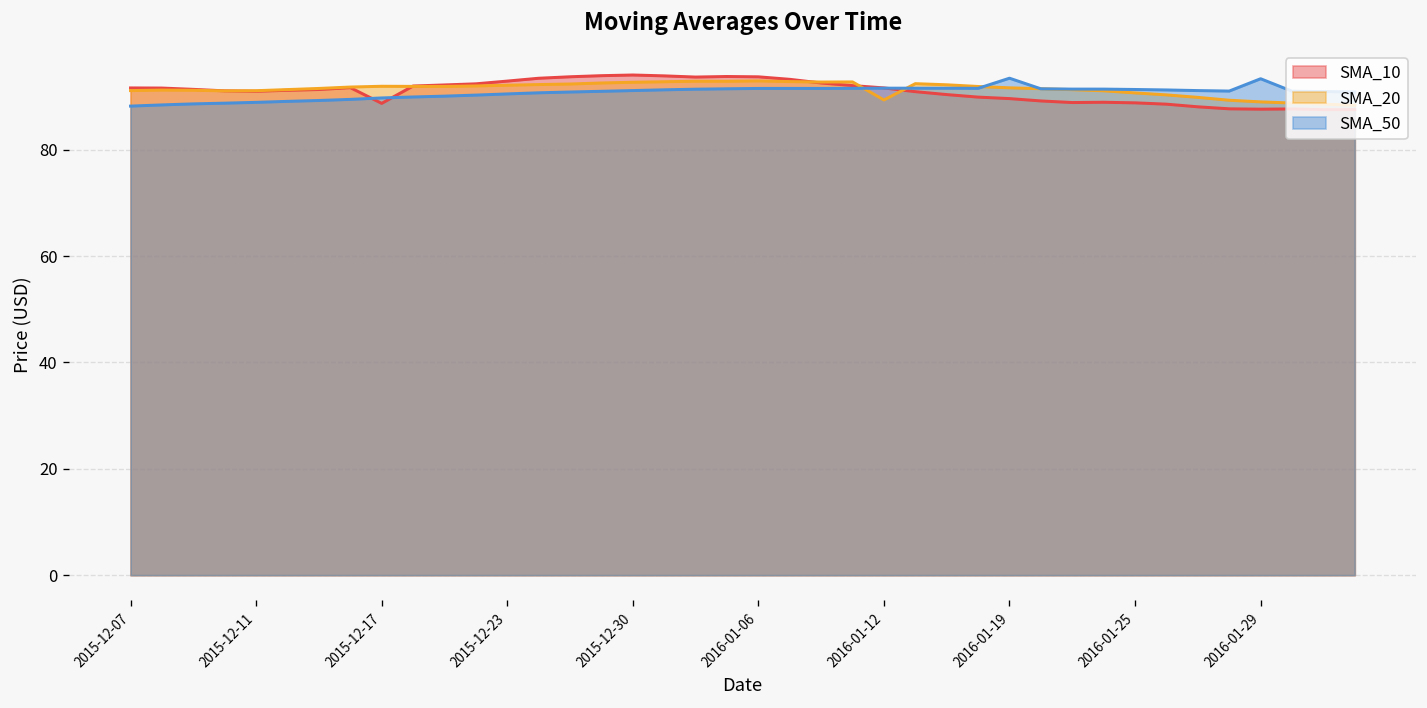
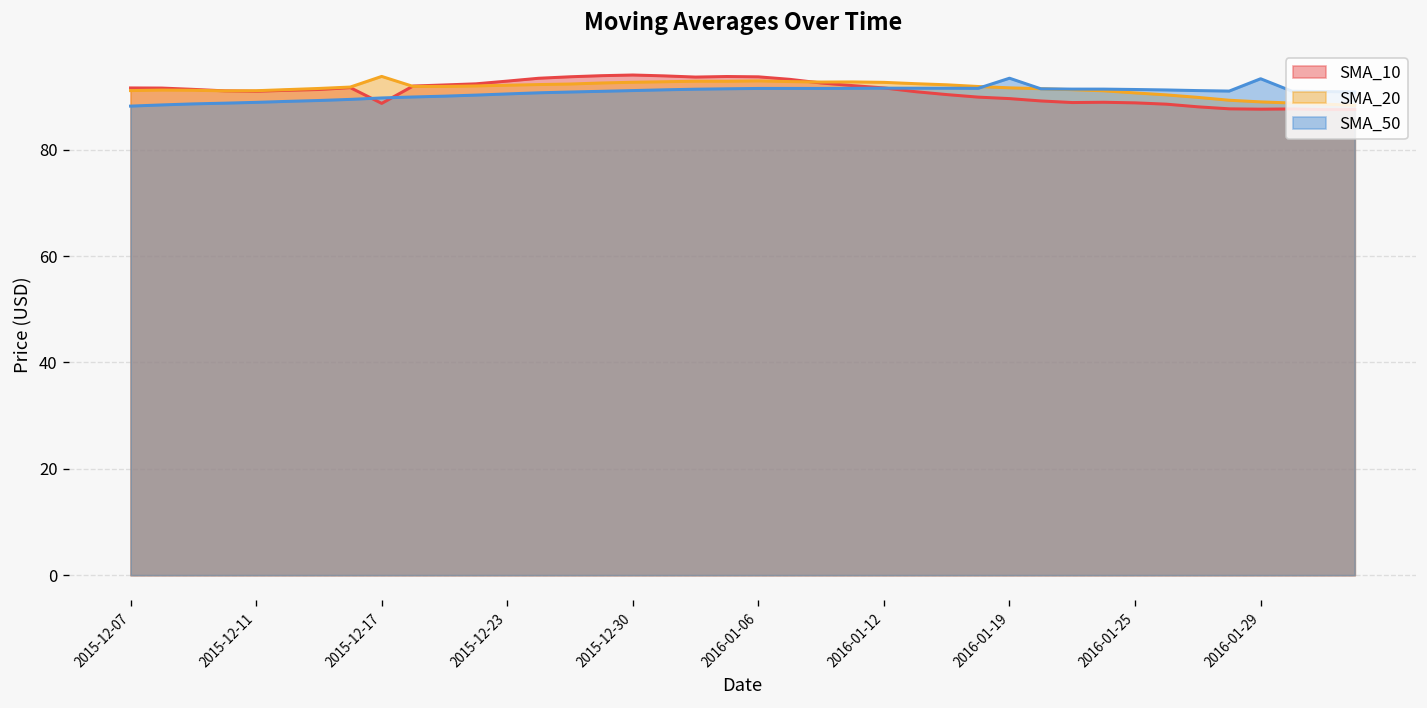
SMA_20, 2015-12-17: 92 -> 94
SMA_20, 2016-01-12: 89 -> 93
